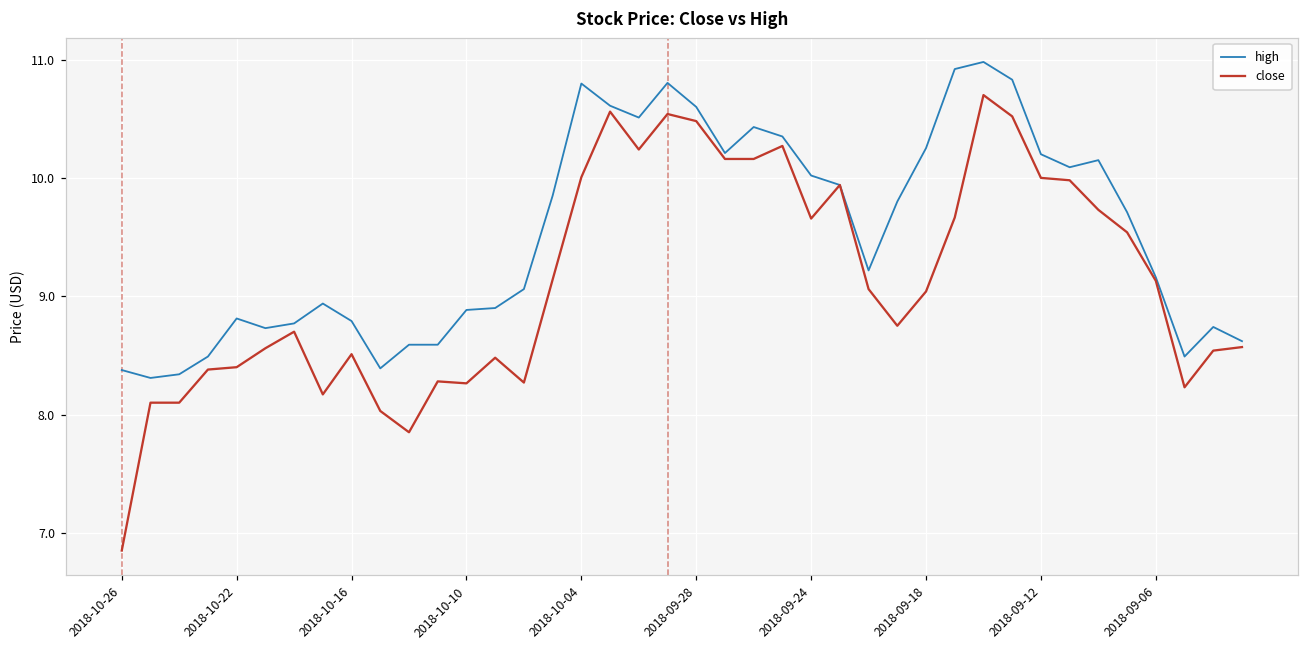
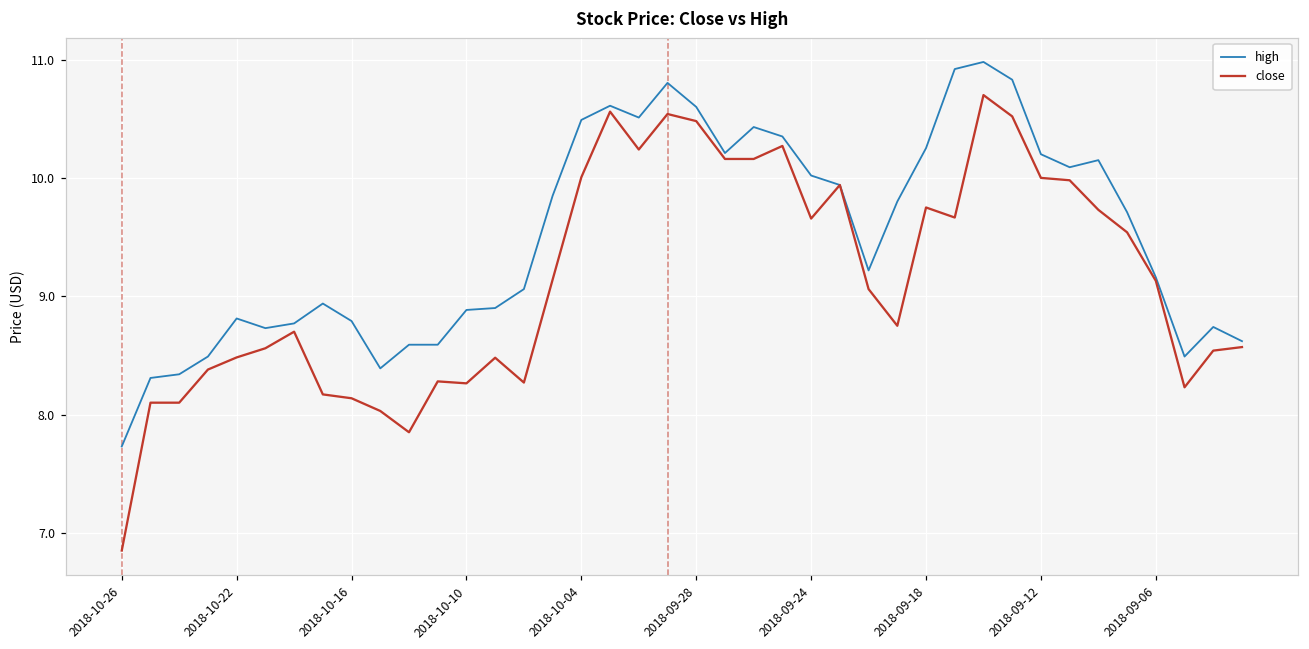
high, 2018-10-26: 8.38 -> 7.73
close, 2018-10-22: 8.40 -> 8.48
close, 2018-10-16: 8.51 -> 8.14
high, 2018-10-04: 10.80 -> 10.49
close, 2018-09-18: 9.04 -> 9.75
